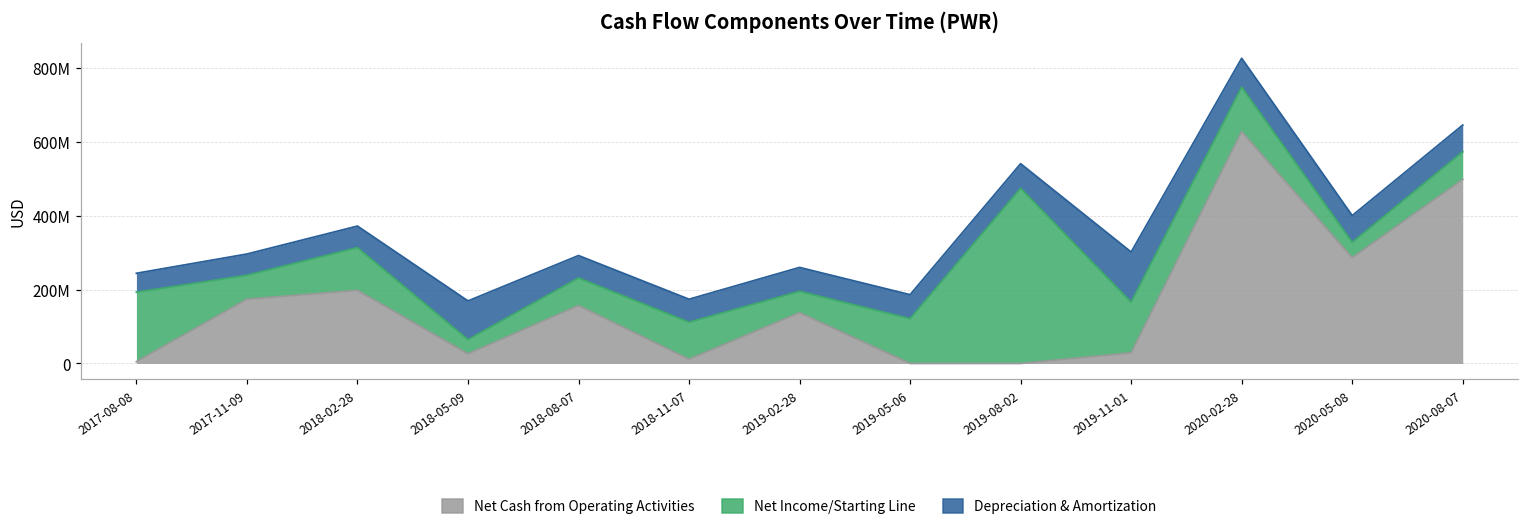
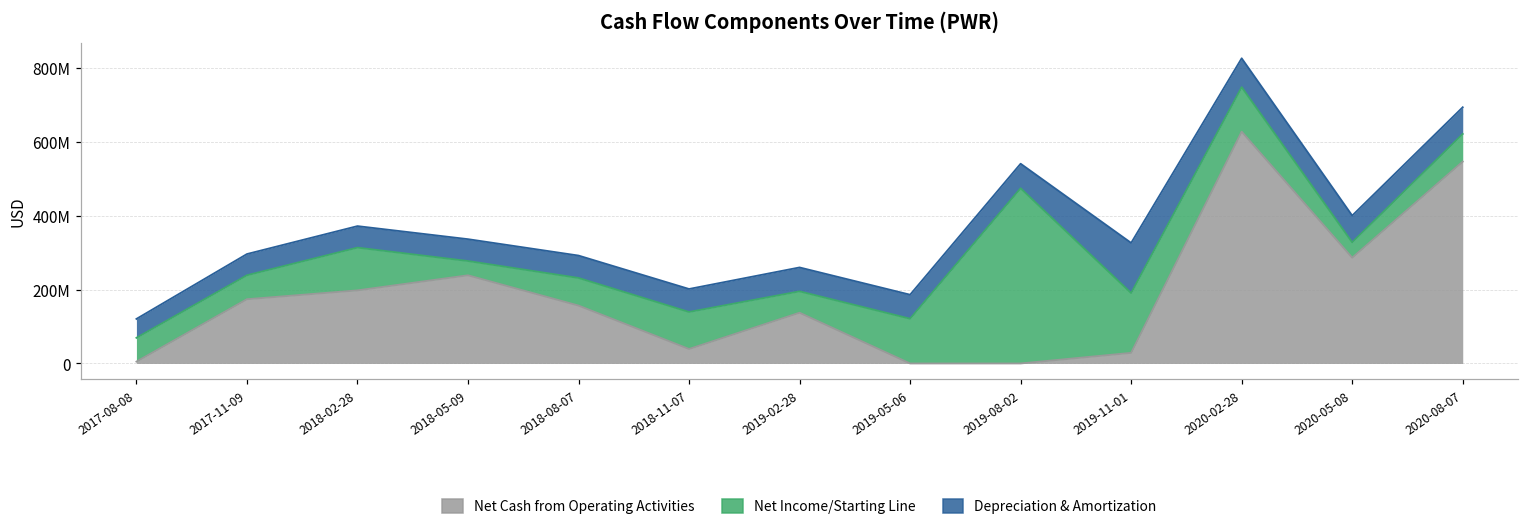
Net Income/Starting Line, 2017-08-08: 190000000 -> 60000000
Net Cash from Operating Activities, 2018-05-09: 30000000 -> 240000000
Depreciation & Amortization, 2018-05-09: 100000000 -> 60000000
Net Cash from Operating Activities, 2018-11-07: 10000000 -> 40000000
Net Income/Starting Line, 2019-11-01: 140000000 -> 160000000
Net Cash from Operating Activities, 2020-08-07: 500000000 -> 550000000
